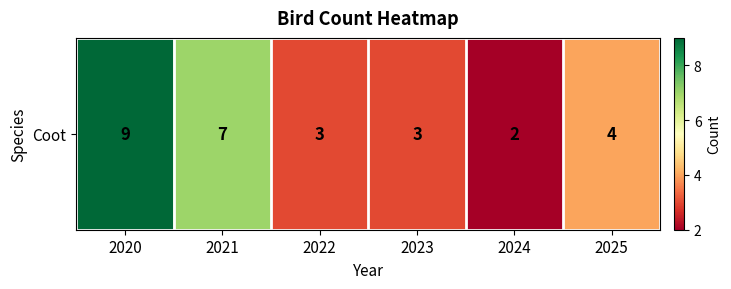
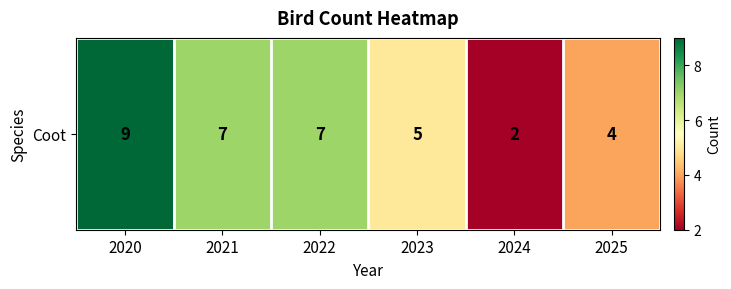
Coot, 2022: 3 -> 7
Coot, 2023: 3 -> 5
